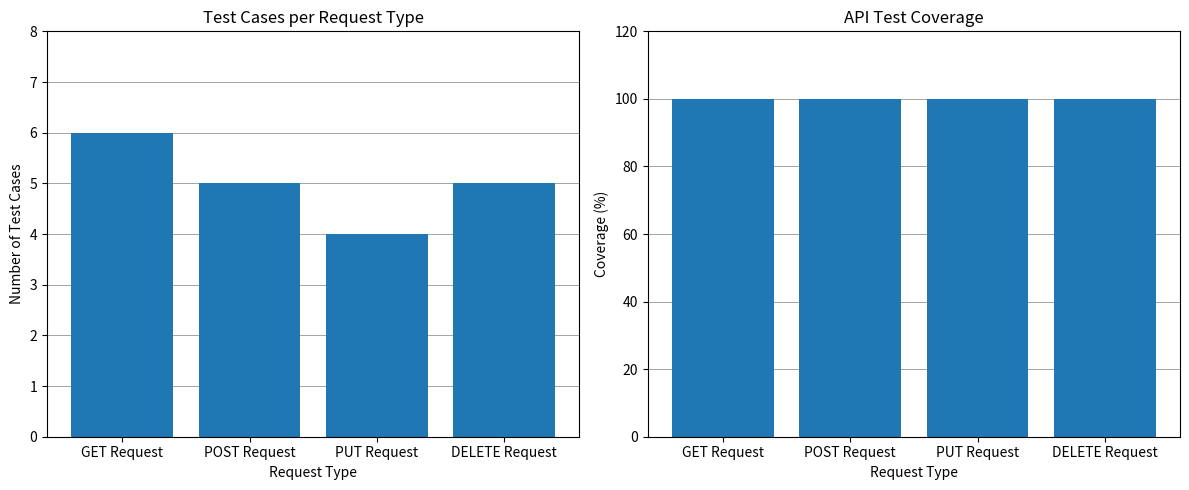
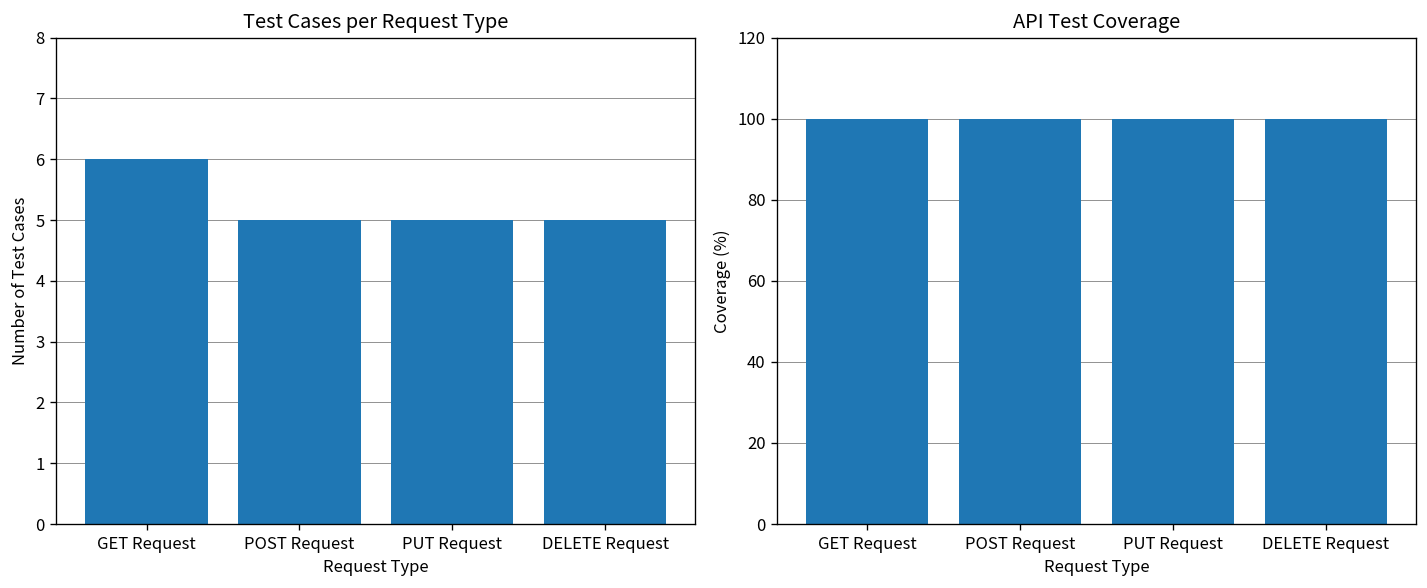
Test Cases per Request Type, PUT Request: 4 -> 5
